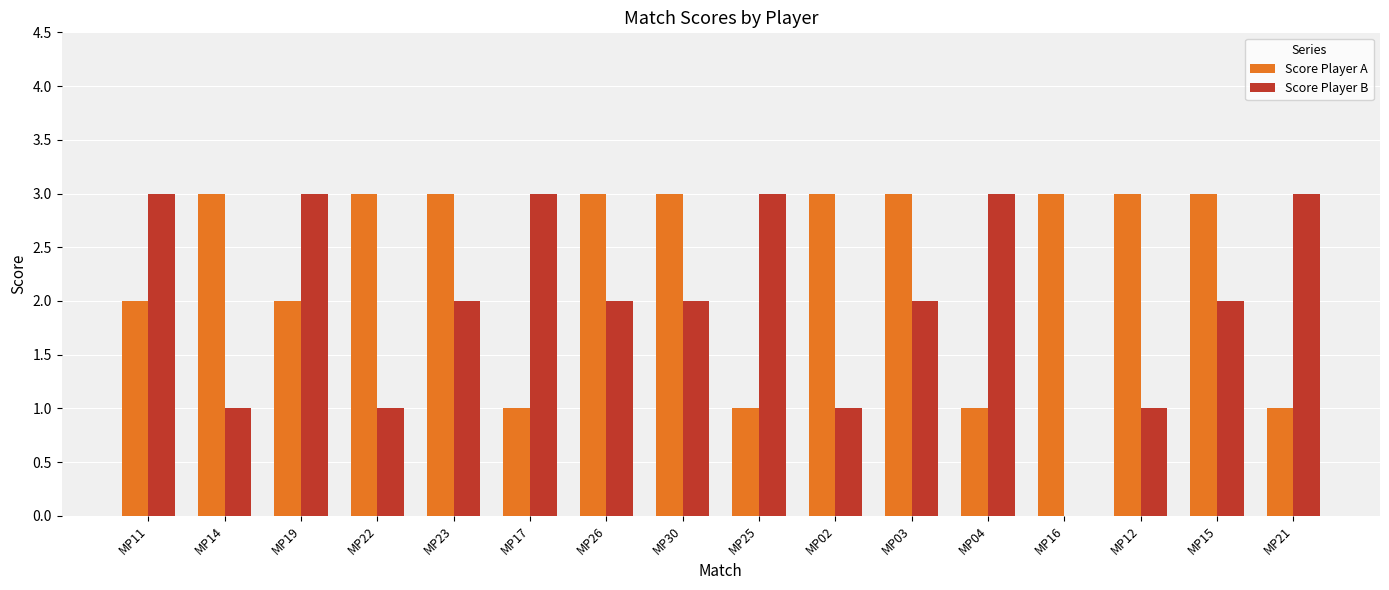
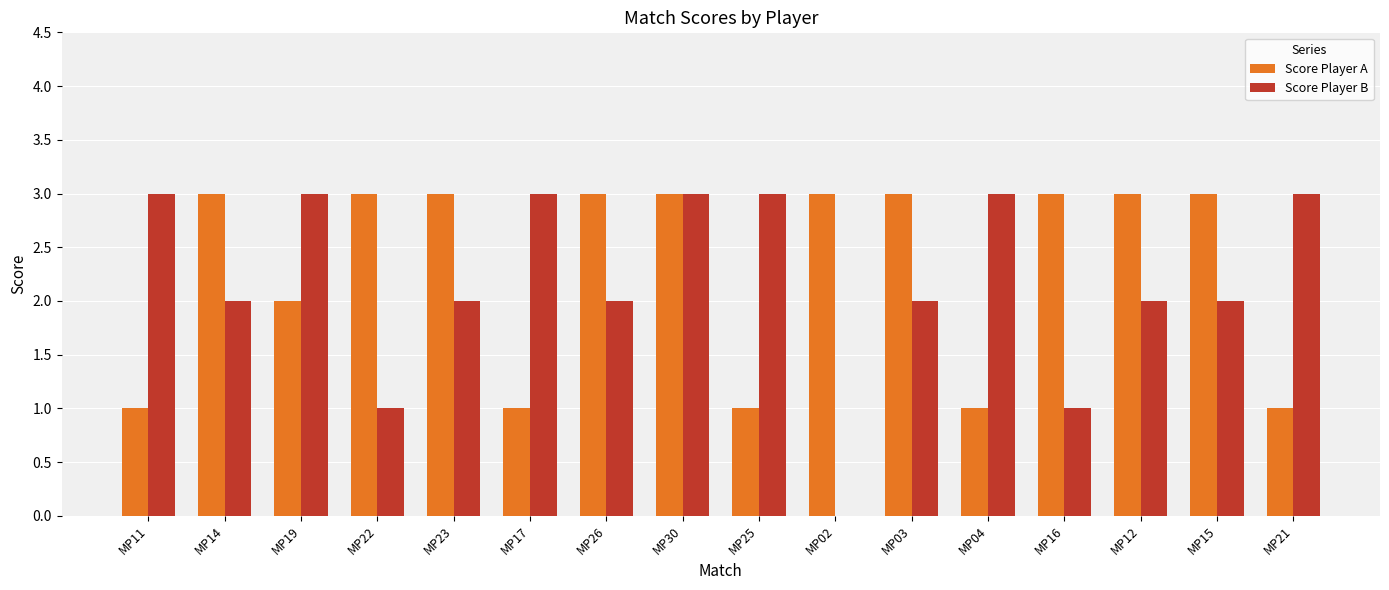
Score Player A, MP11: 2 -> 1
Score Player B, MP14: 1 -> 2
Score Player B, MP30: 2 -> 3
Score Player B, MP02: 1 -> 0
Score Player B, MP16: 0 -> 1
Score Player B, MP12: 1 -> 2
